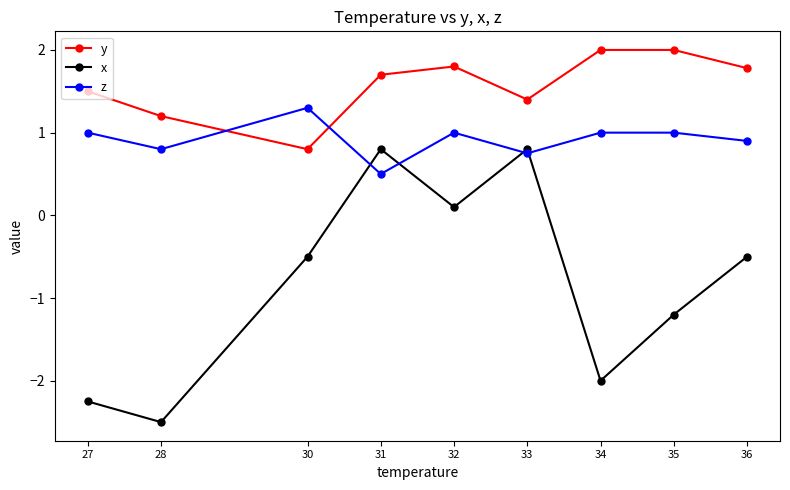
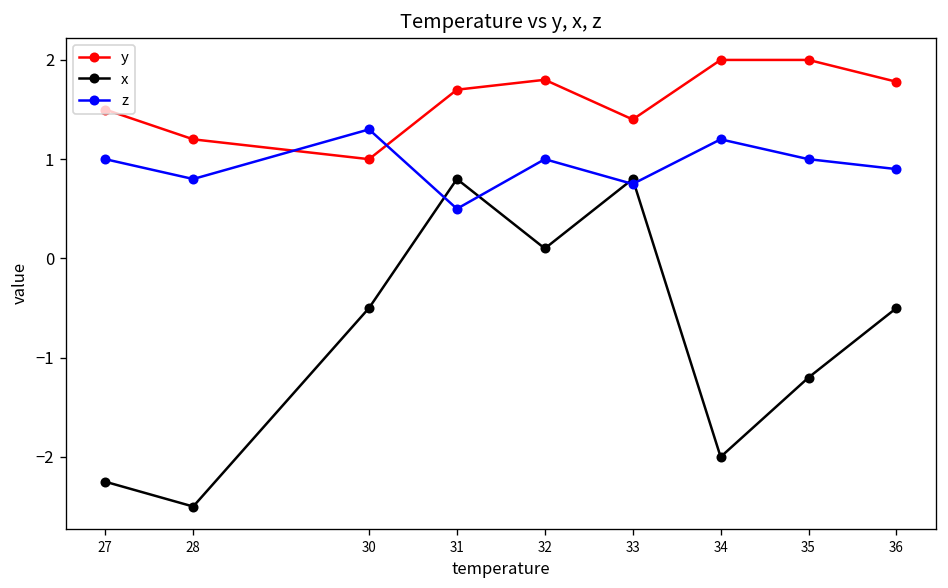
y, 30: 0.8 -> 1.0
z, 34: 1.0 -> 1.2
